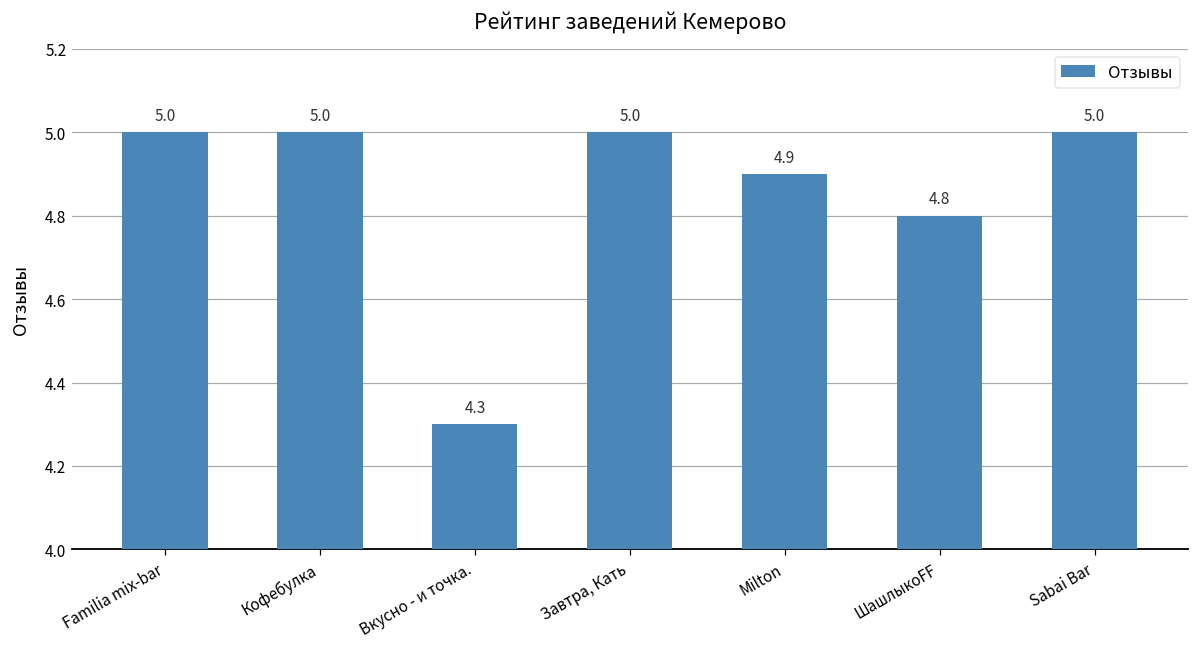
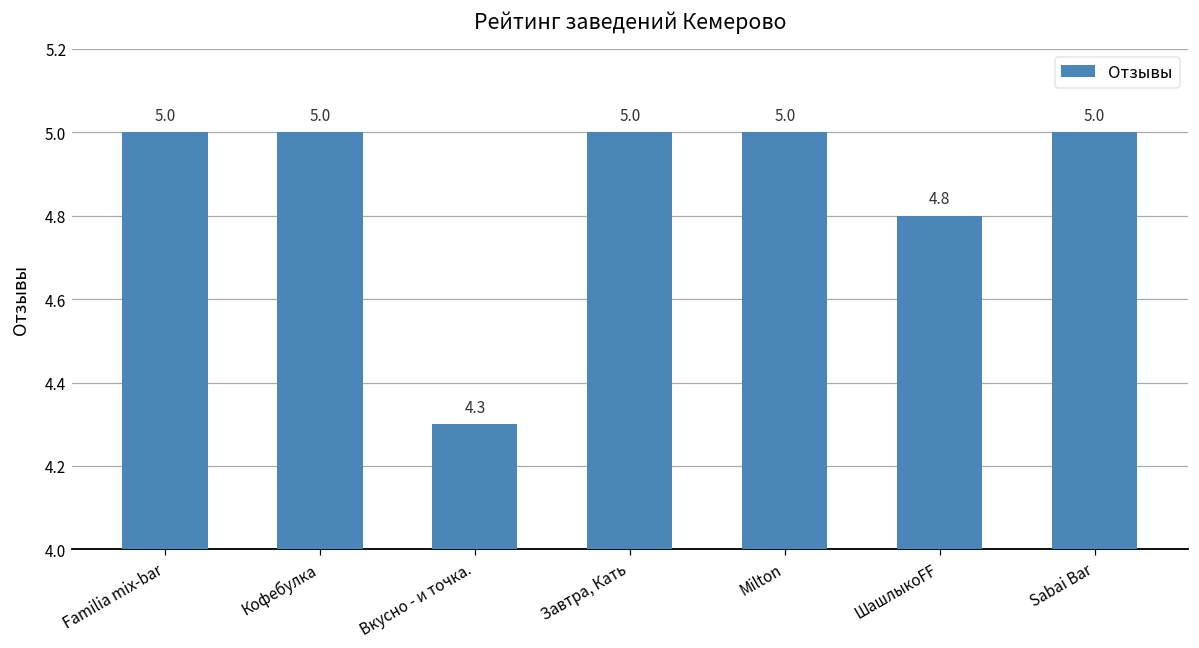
Milton: 4.9 -> 5.0
